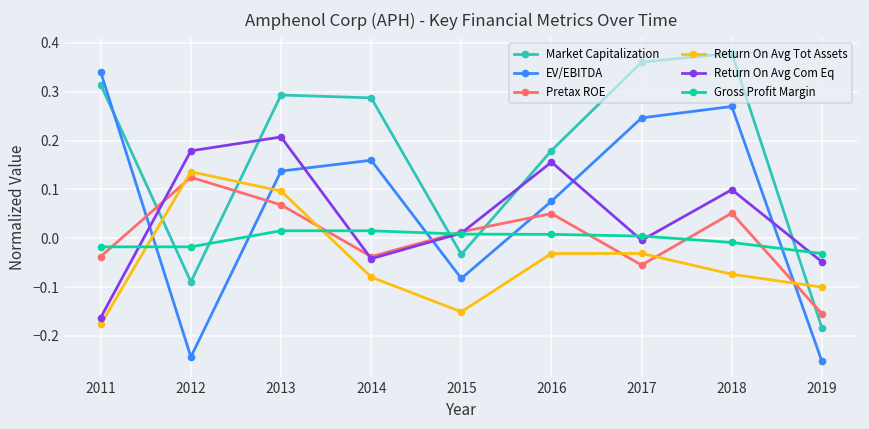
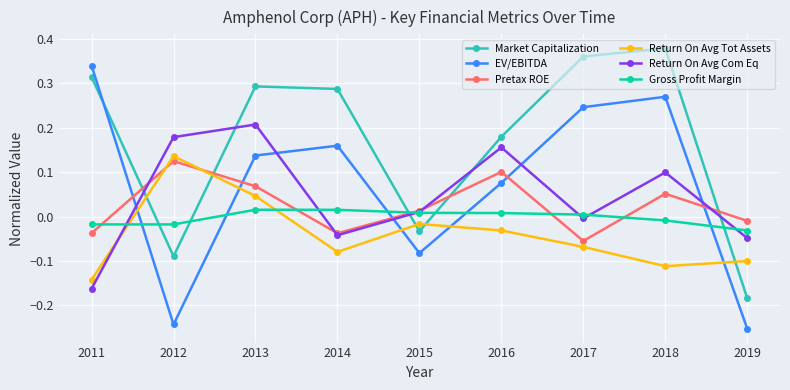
Return On Avg Tot Assets, 2011: -0.18 -> -0.14
Return On Avg Tot Assets, 2013: 0.10 -> 0.05
Return On Avg Tot Assets, 2015: -0.15 -> -0.02
Pretax ROE, 2016: 0.05 -> 0.10
Return On Avg Tot Assets, 2017: -0.03 -> -0.07
Return On Avg Tot Assets, 2018: -0.07 -> -0.11
Pretax ROE, 2019: -0.15 -> -0.01
